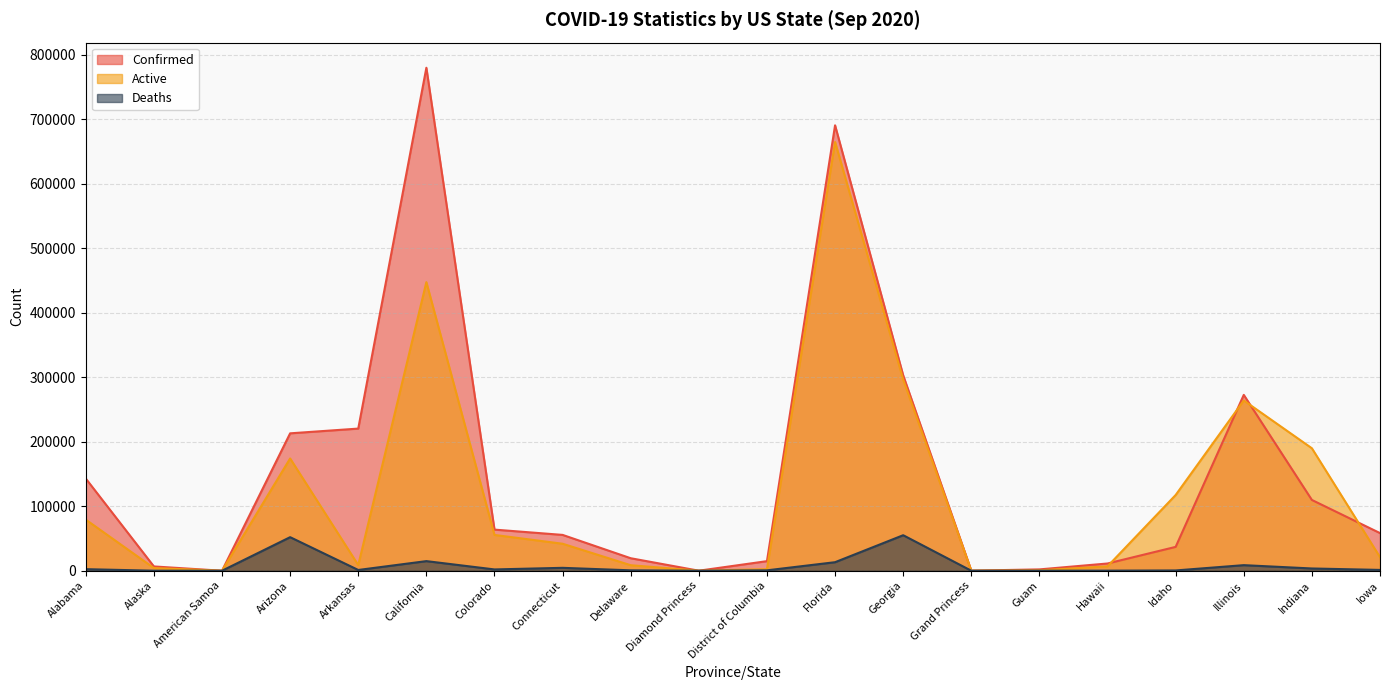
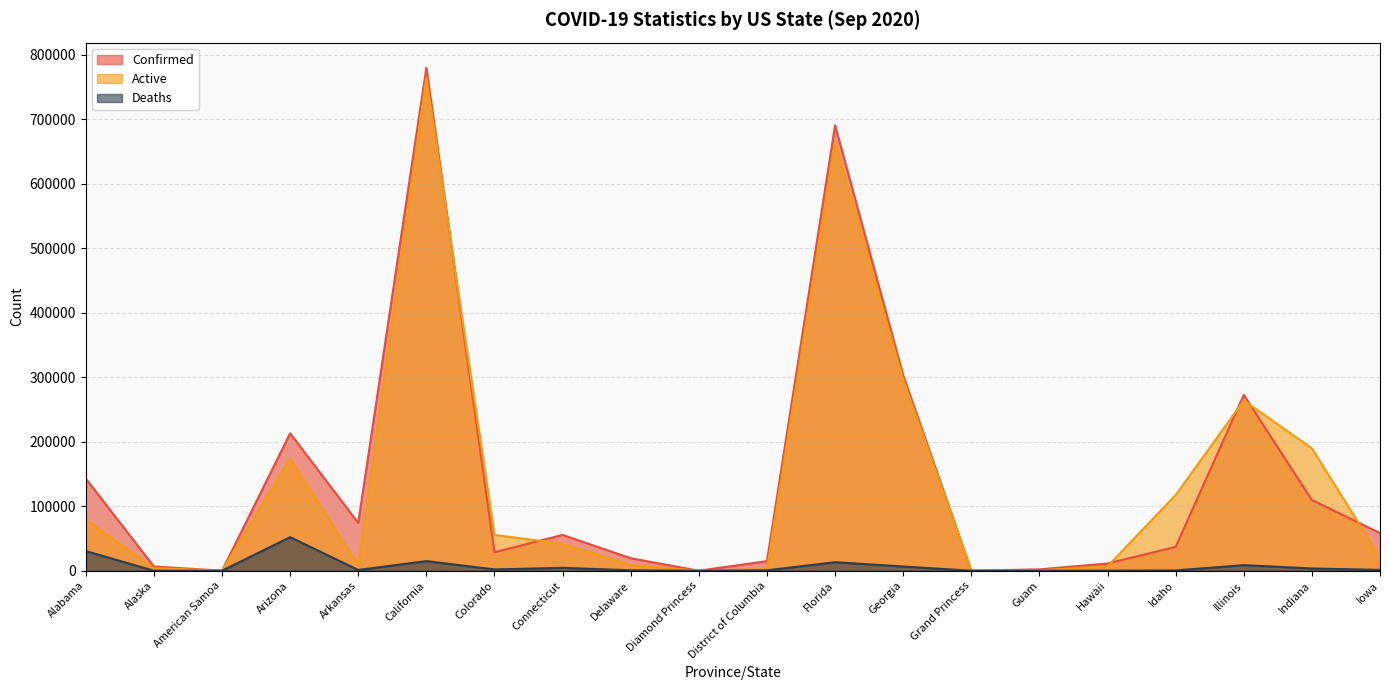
Deaths, Alabama: 0 -> 30000
Confirmed, Arkansas: 220000 -> 70000
Active, California: 450000 -> 760000
Confirmed, Colorado: 60000 -> 30000
Deaths, Georgia: 60000 -> 10000
